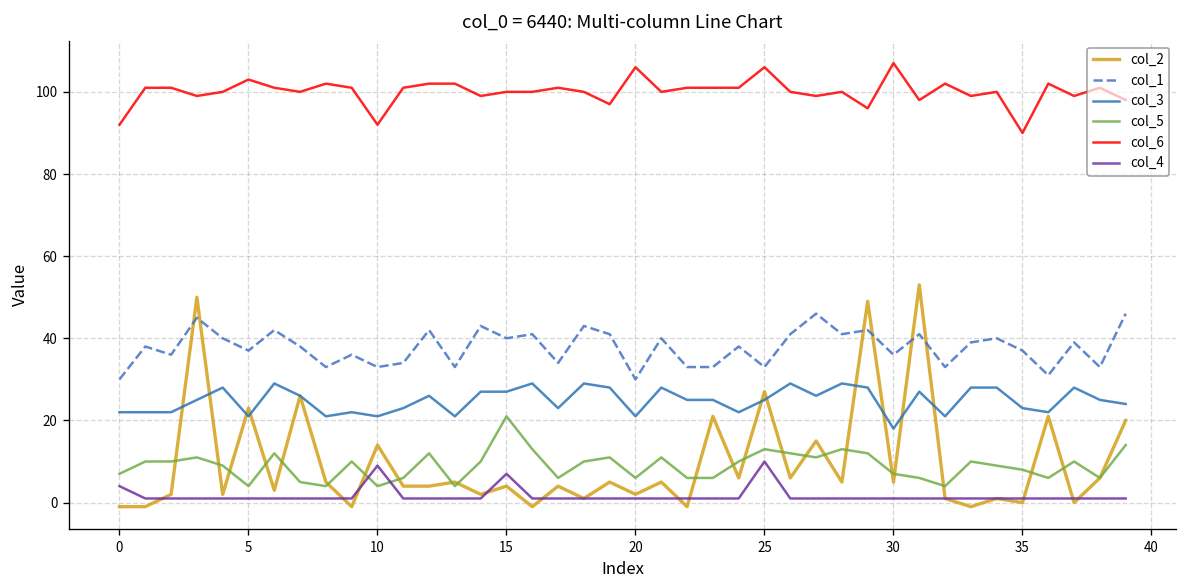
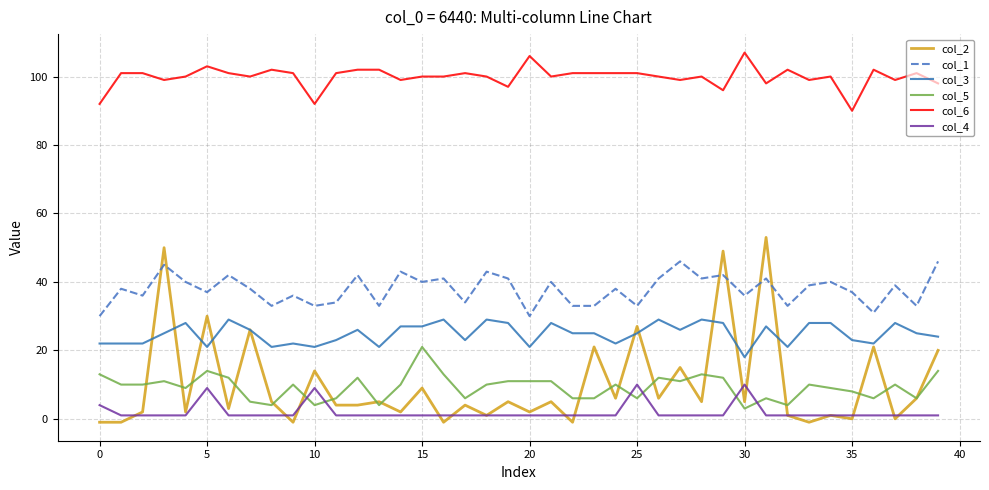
col_5, 0: 7 -> 13
col_2, 5: 23 -> 30
col_5, 5: 4 -> 14
col_4, 5: 1 -> 9
col_2, 15: 4 -> 9
col_4, 15: 7 -> 1
col_5, 20: 6 -> 11
col_5, 25: 13 -> 6
col_6, 25: 106 -> 101
col_5, 30: 7 -> 3
col_4, 30: 1 -> 10
